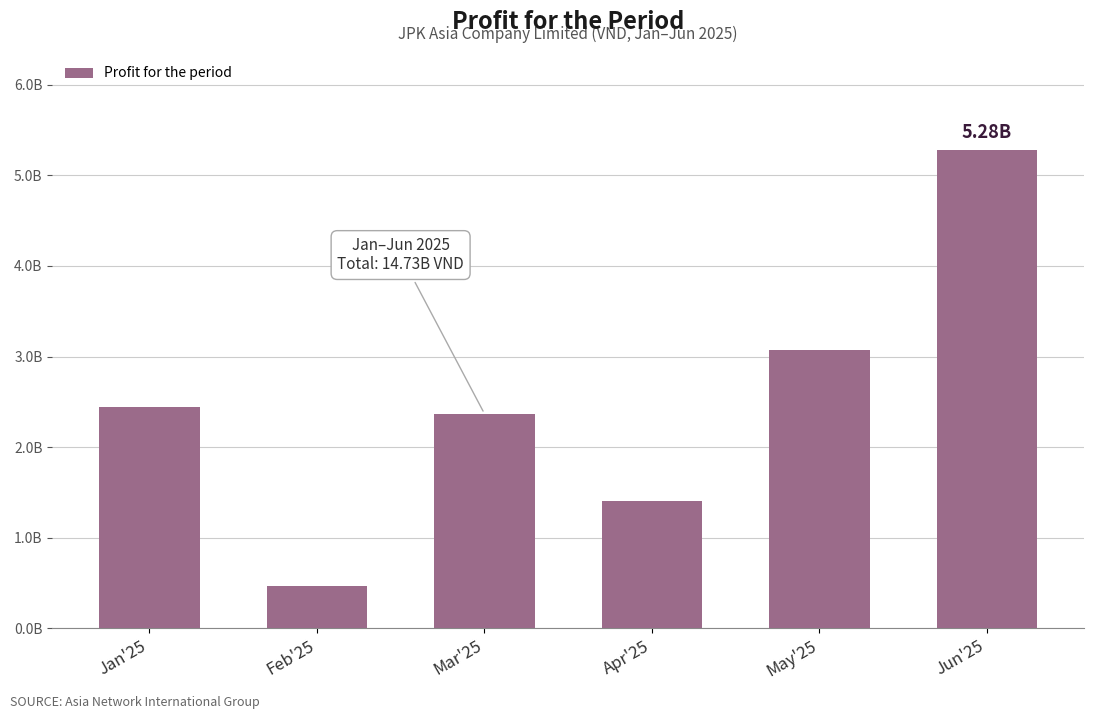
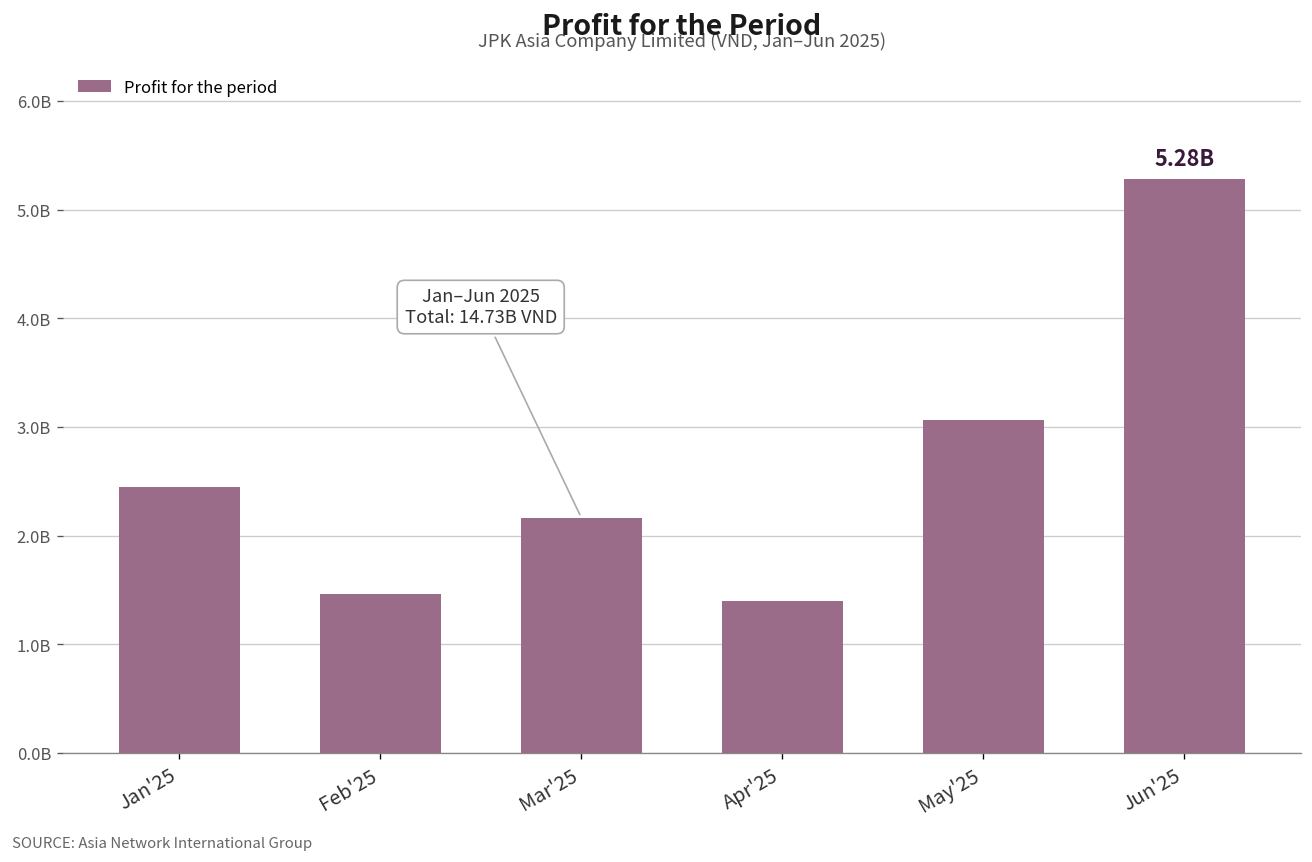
Feb'25: 500000000 -> 1500000000
Mar'25: 2400000000 -> 2200000000
